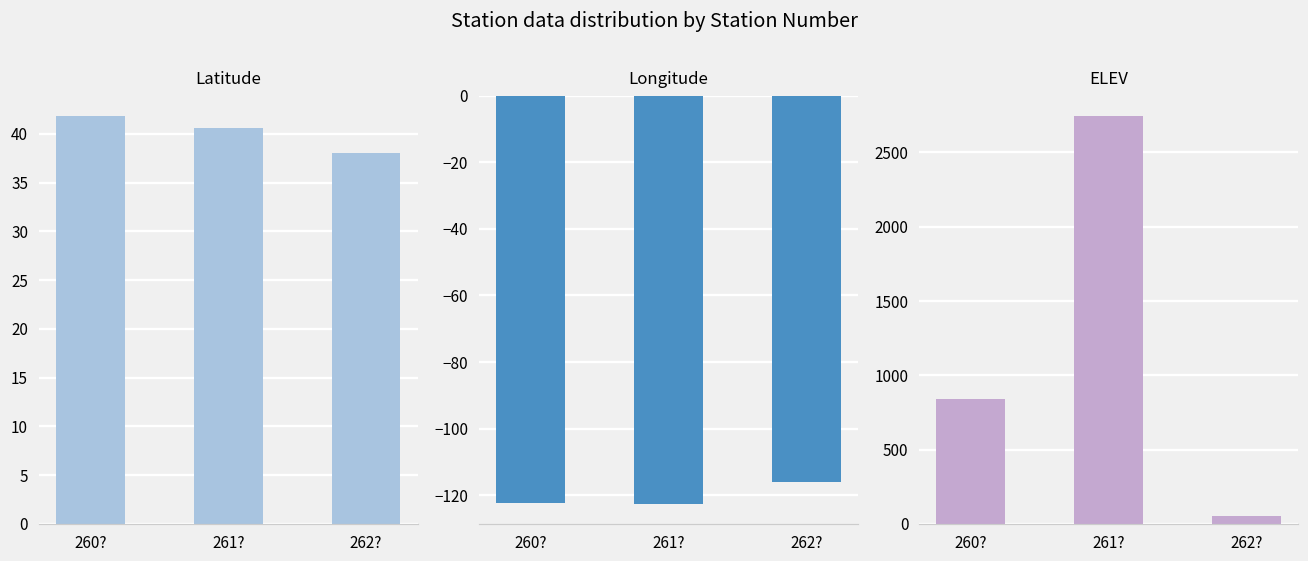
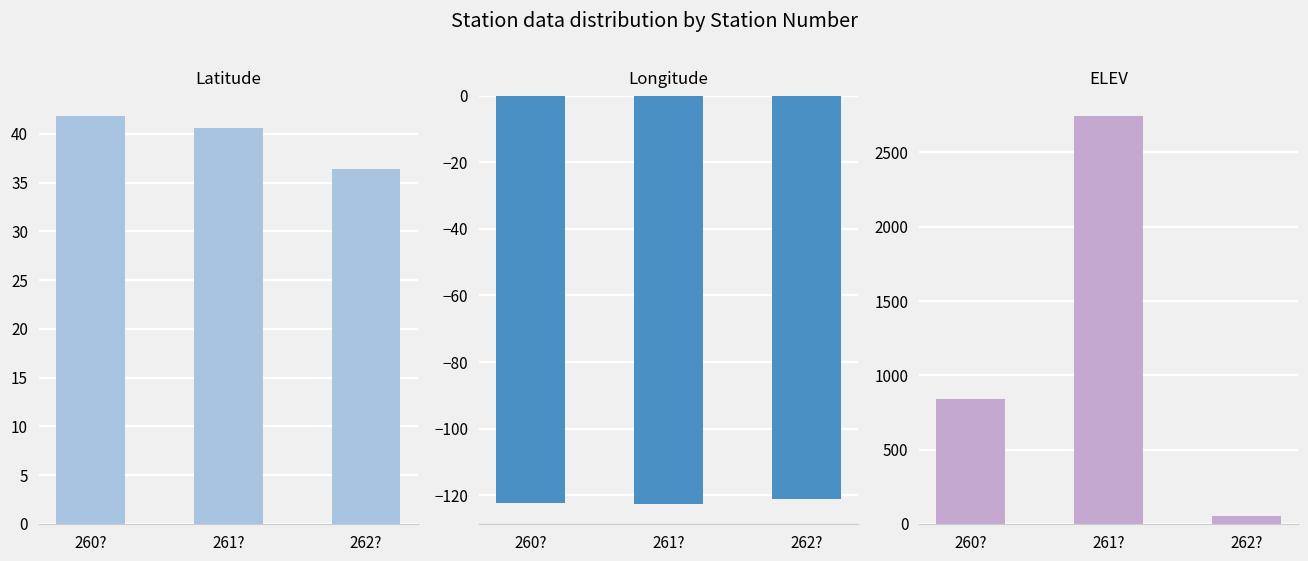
Latitude, 262?: 38 -> 36
Longitude, 262?: -116 -> -121
